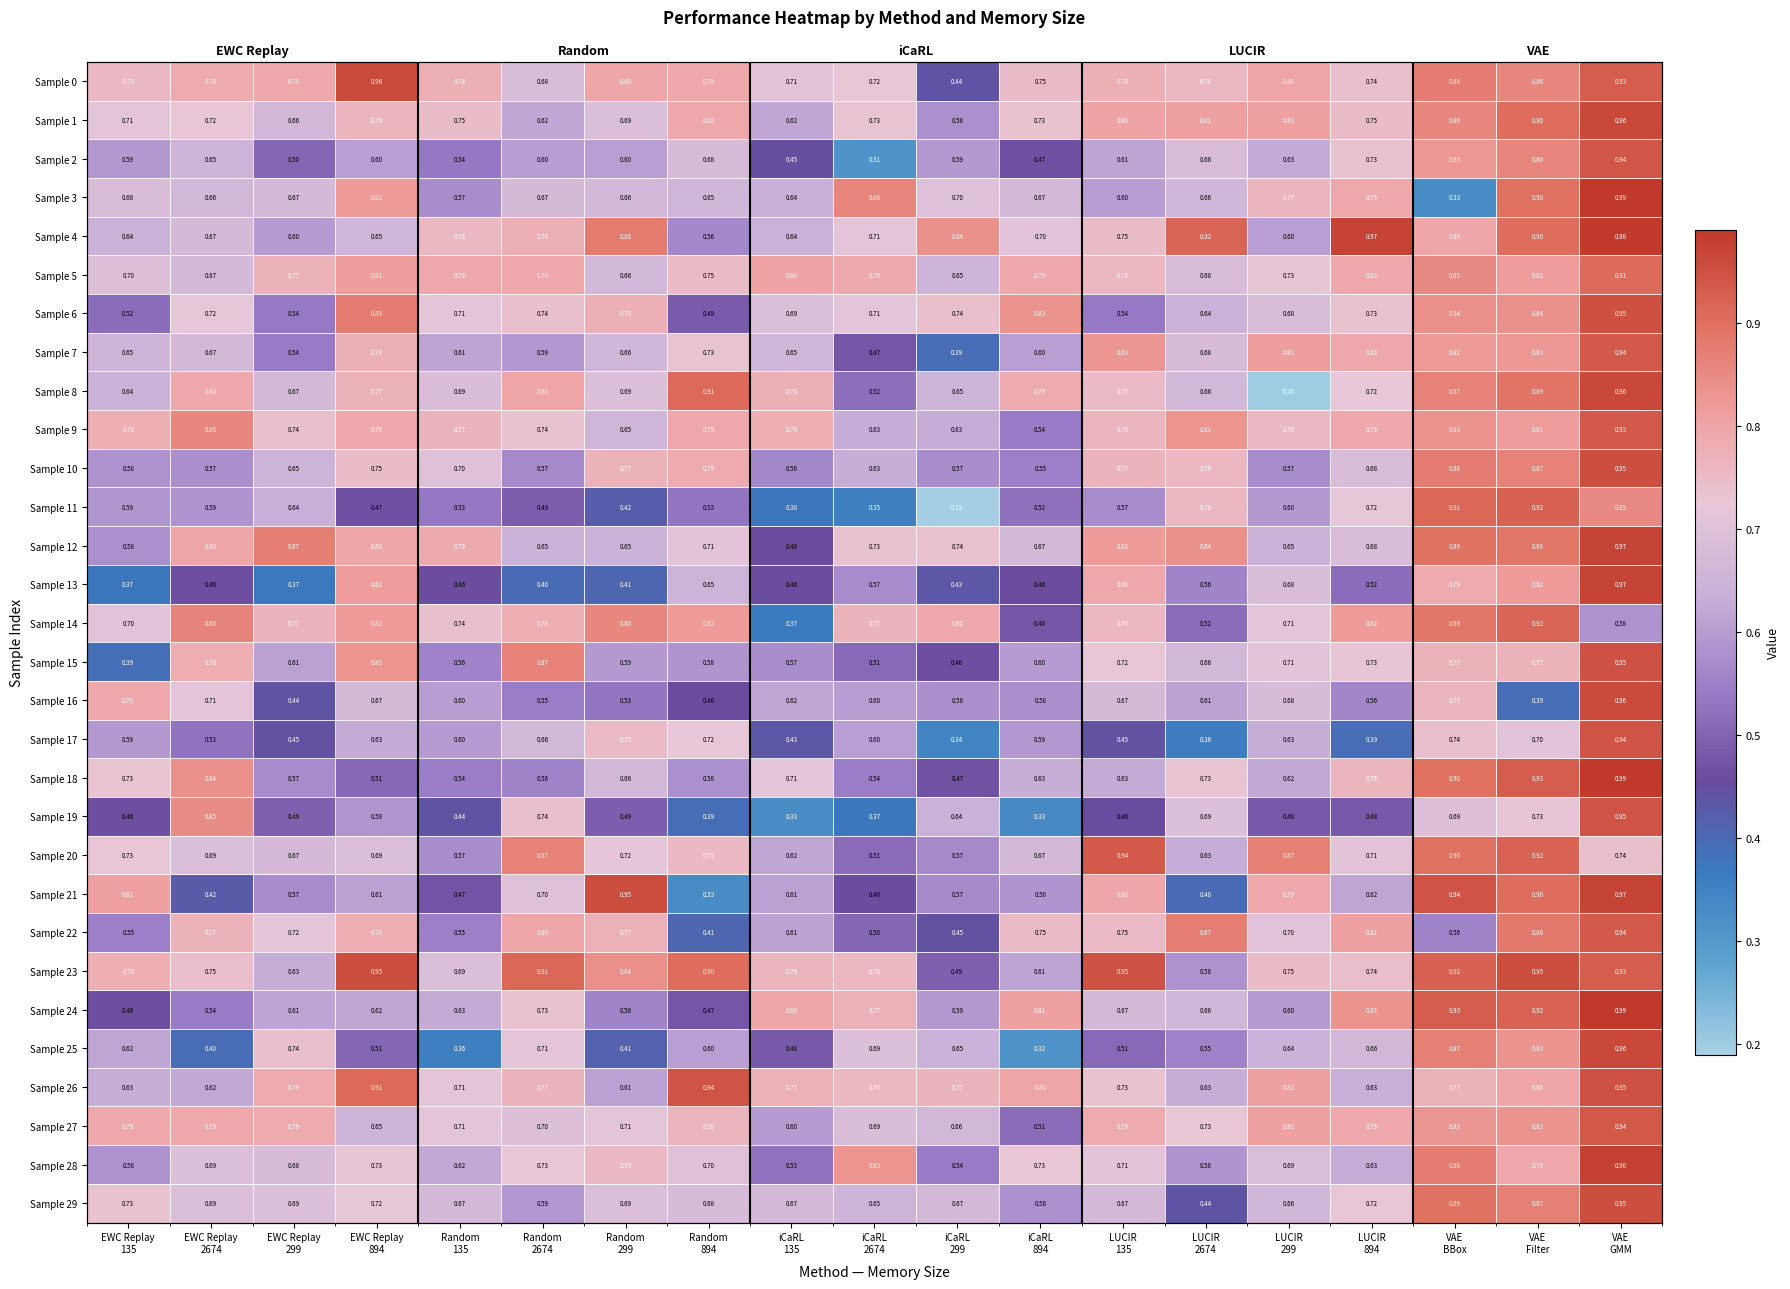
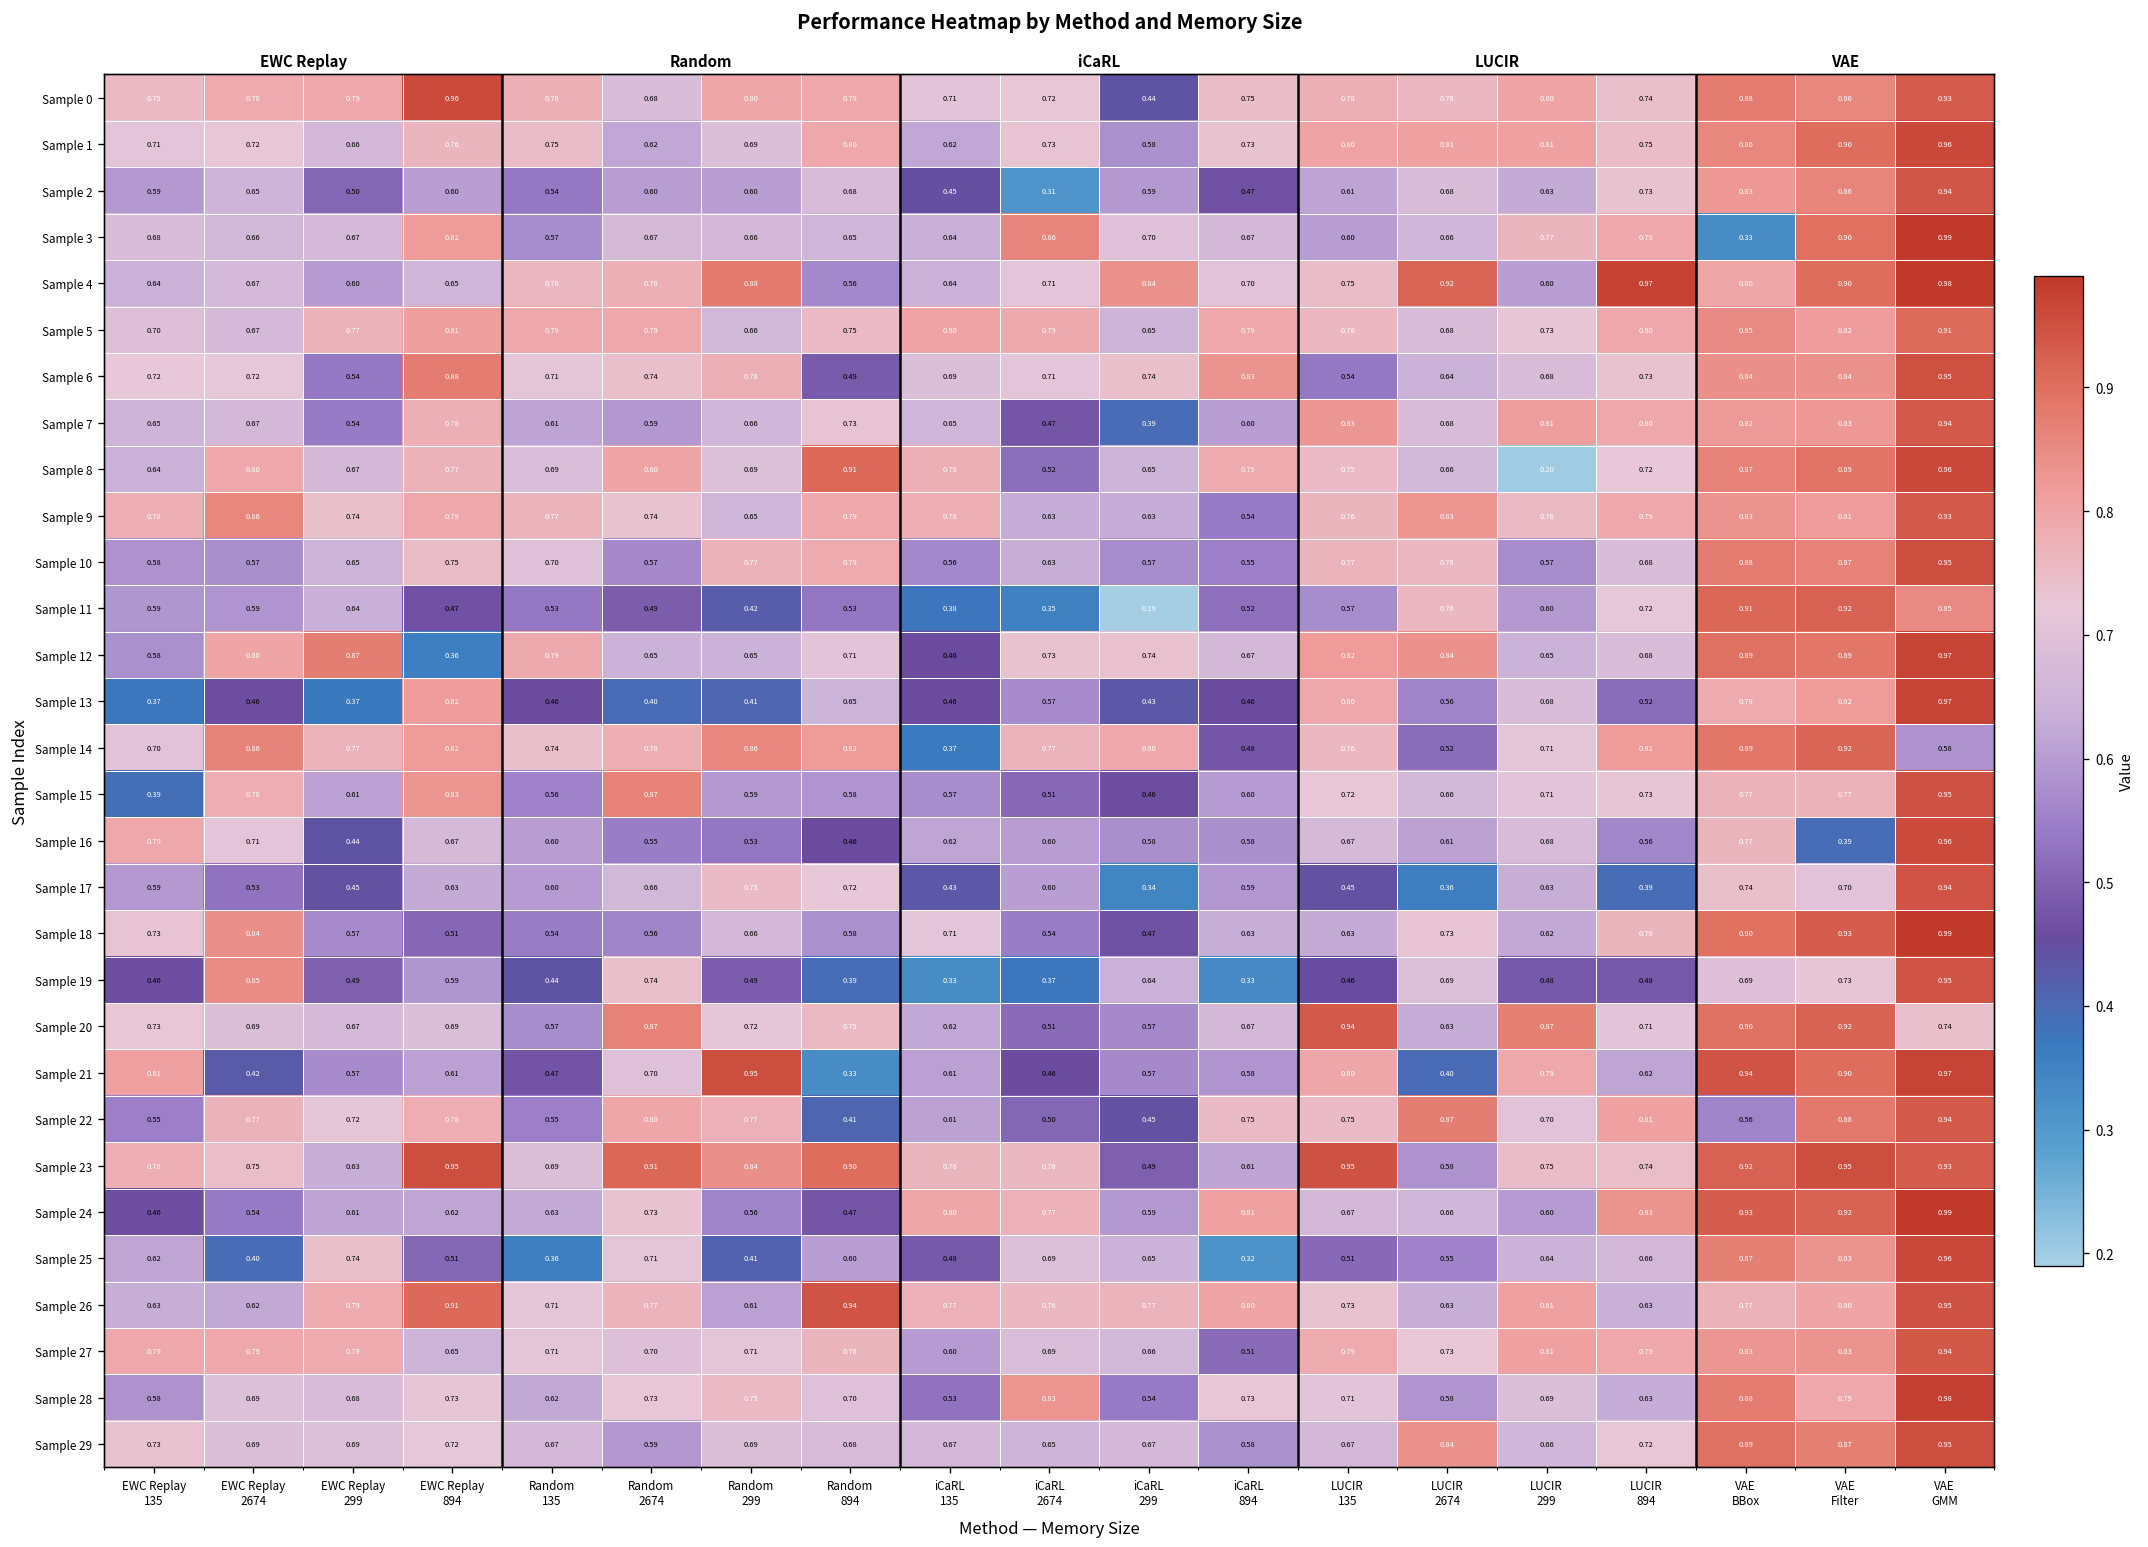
Sample 6, EWC Replay 135: 0.52 -> 0.72
Sample 12, EWC Replay 894: 0.80 -> 0.36
Sample 29, LUCIR 2674: 0.44 -> 0.84
